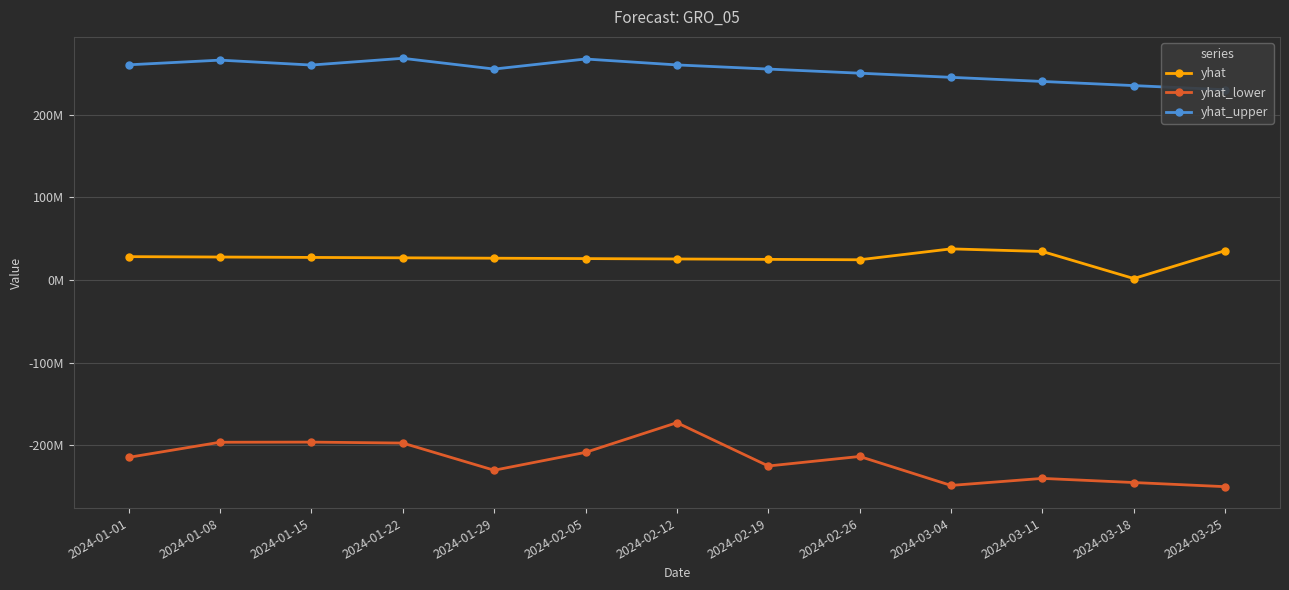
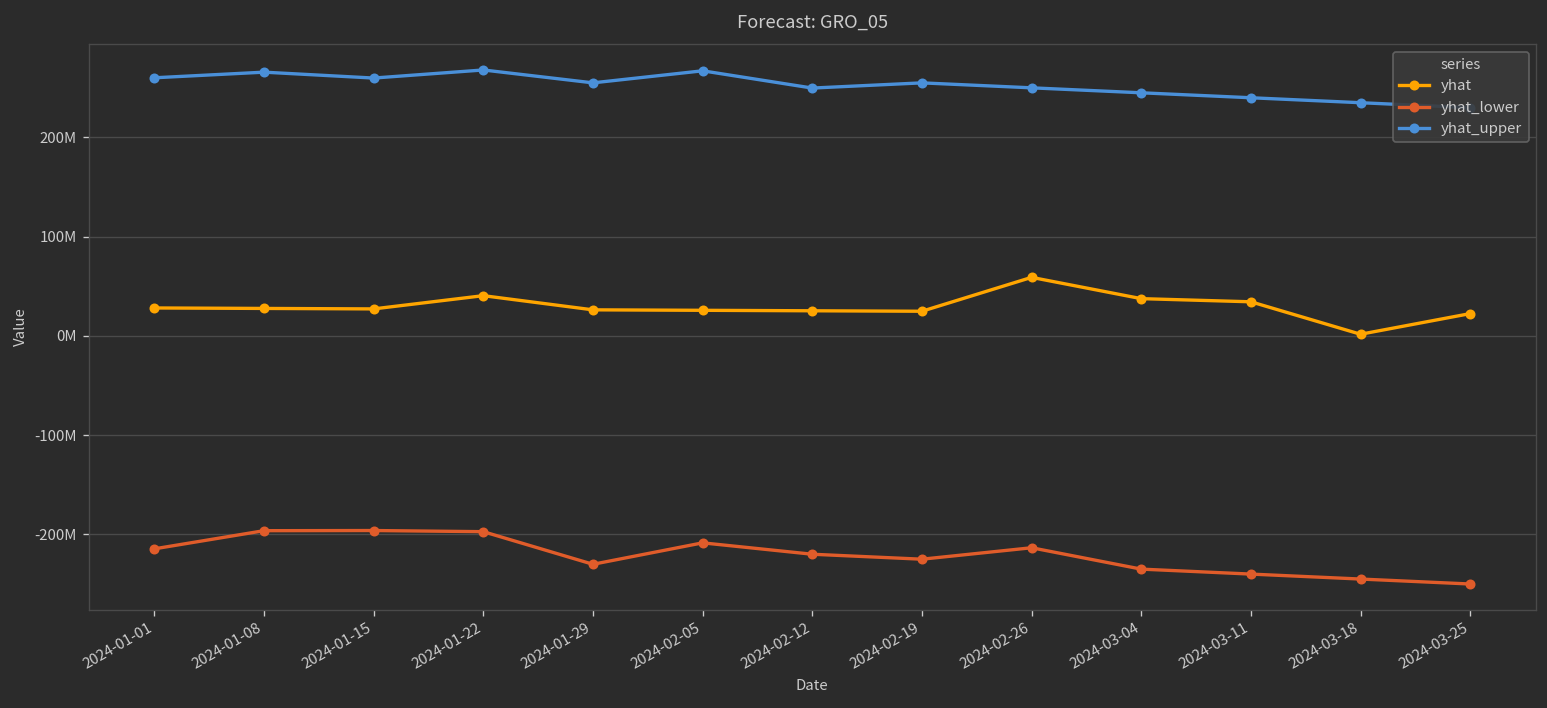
yhat, 2024-01-22: 30000000 -> 40000000
yhat_lower, 2024-02-12: -170000000 -> -220000000
yhat_upper, 2024-02-12: 260000000 -> 250000000
yhat, 2024-02-26: 20000000 -> 60000000
yhat_lower, 2024-03-04: -250000000 -> -240000000
yhat, 2024-03-25: 40000000 -> 20000000
